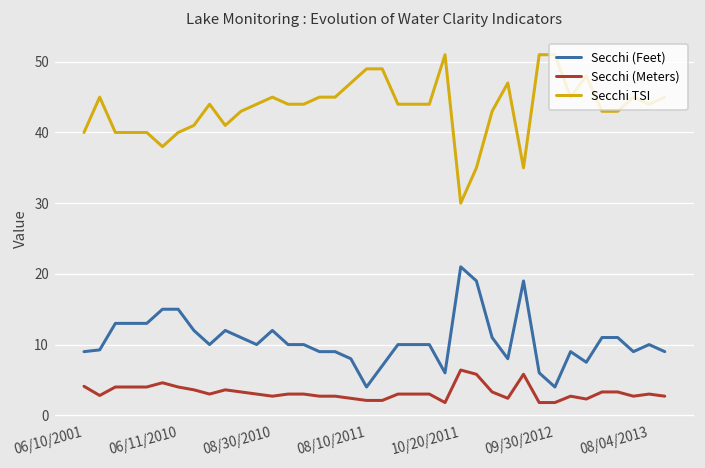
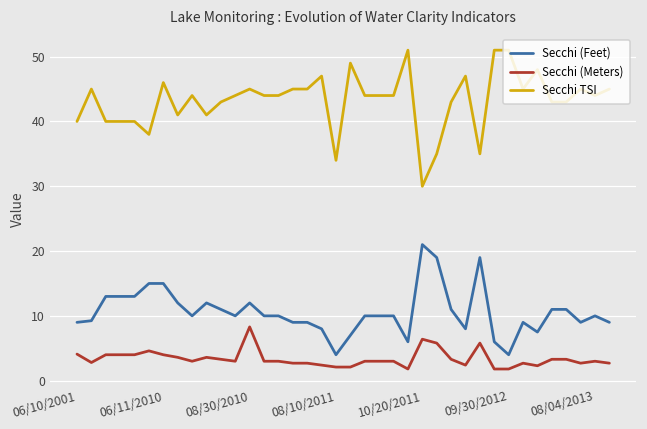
Secchi TSI, 06/11/2010: 40 -> 46
Secchi (Meters), 08/30/2010: 3 -> 8
Secchi TSI, 08/10/2011: 49 -> 34
